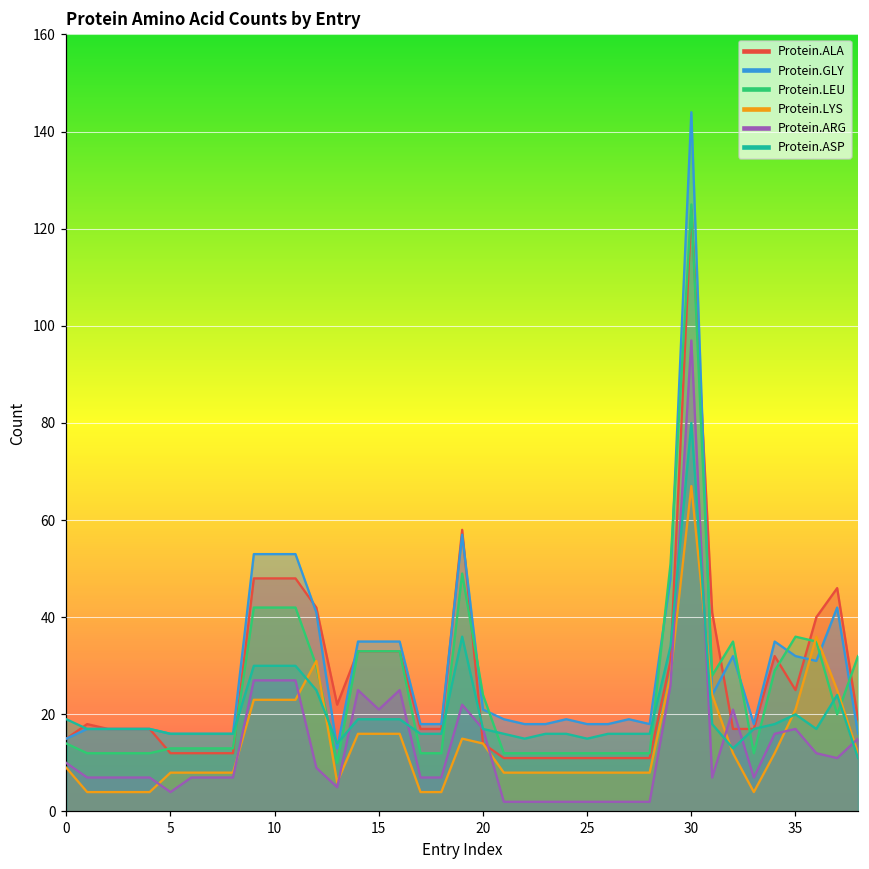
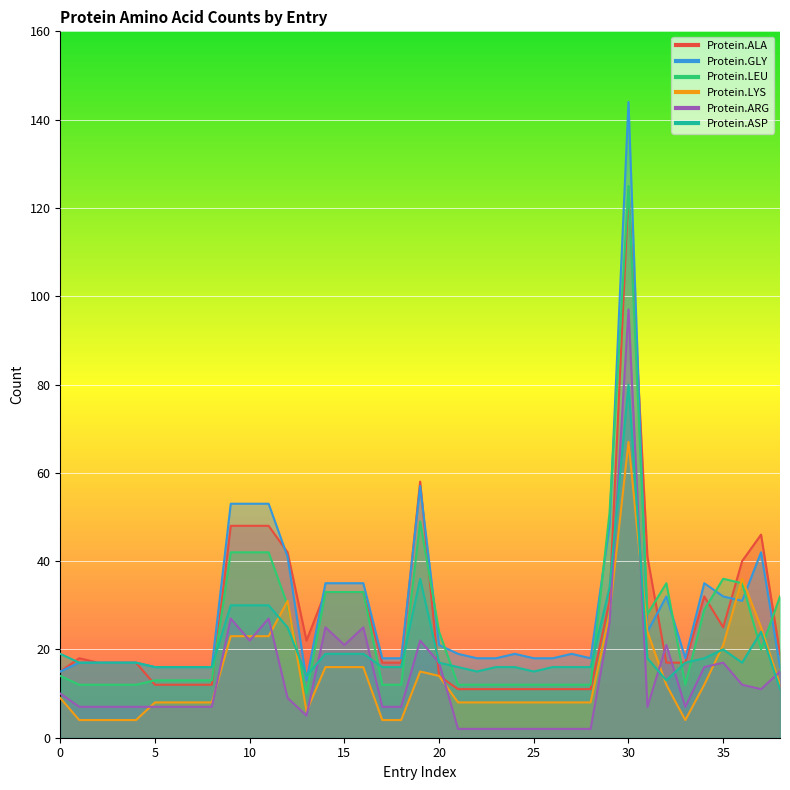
Protein.ARG, 5: 4 -> 7
Protein.ARG, 10: 27 -> 22
